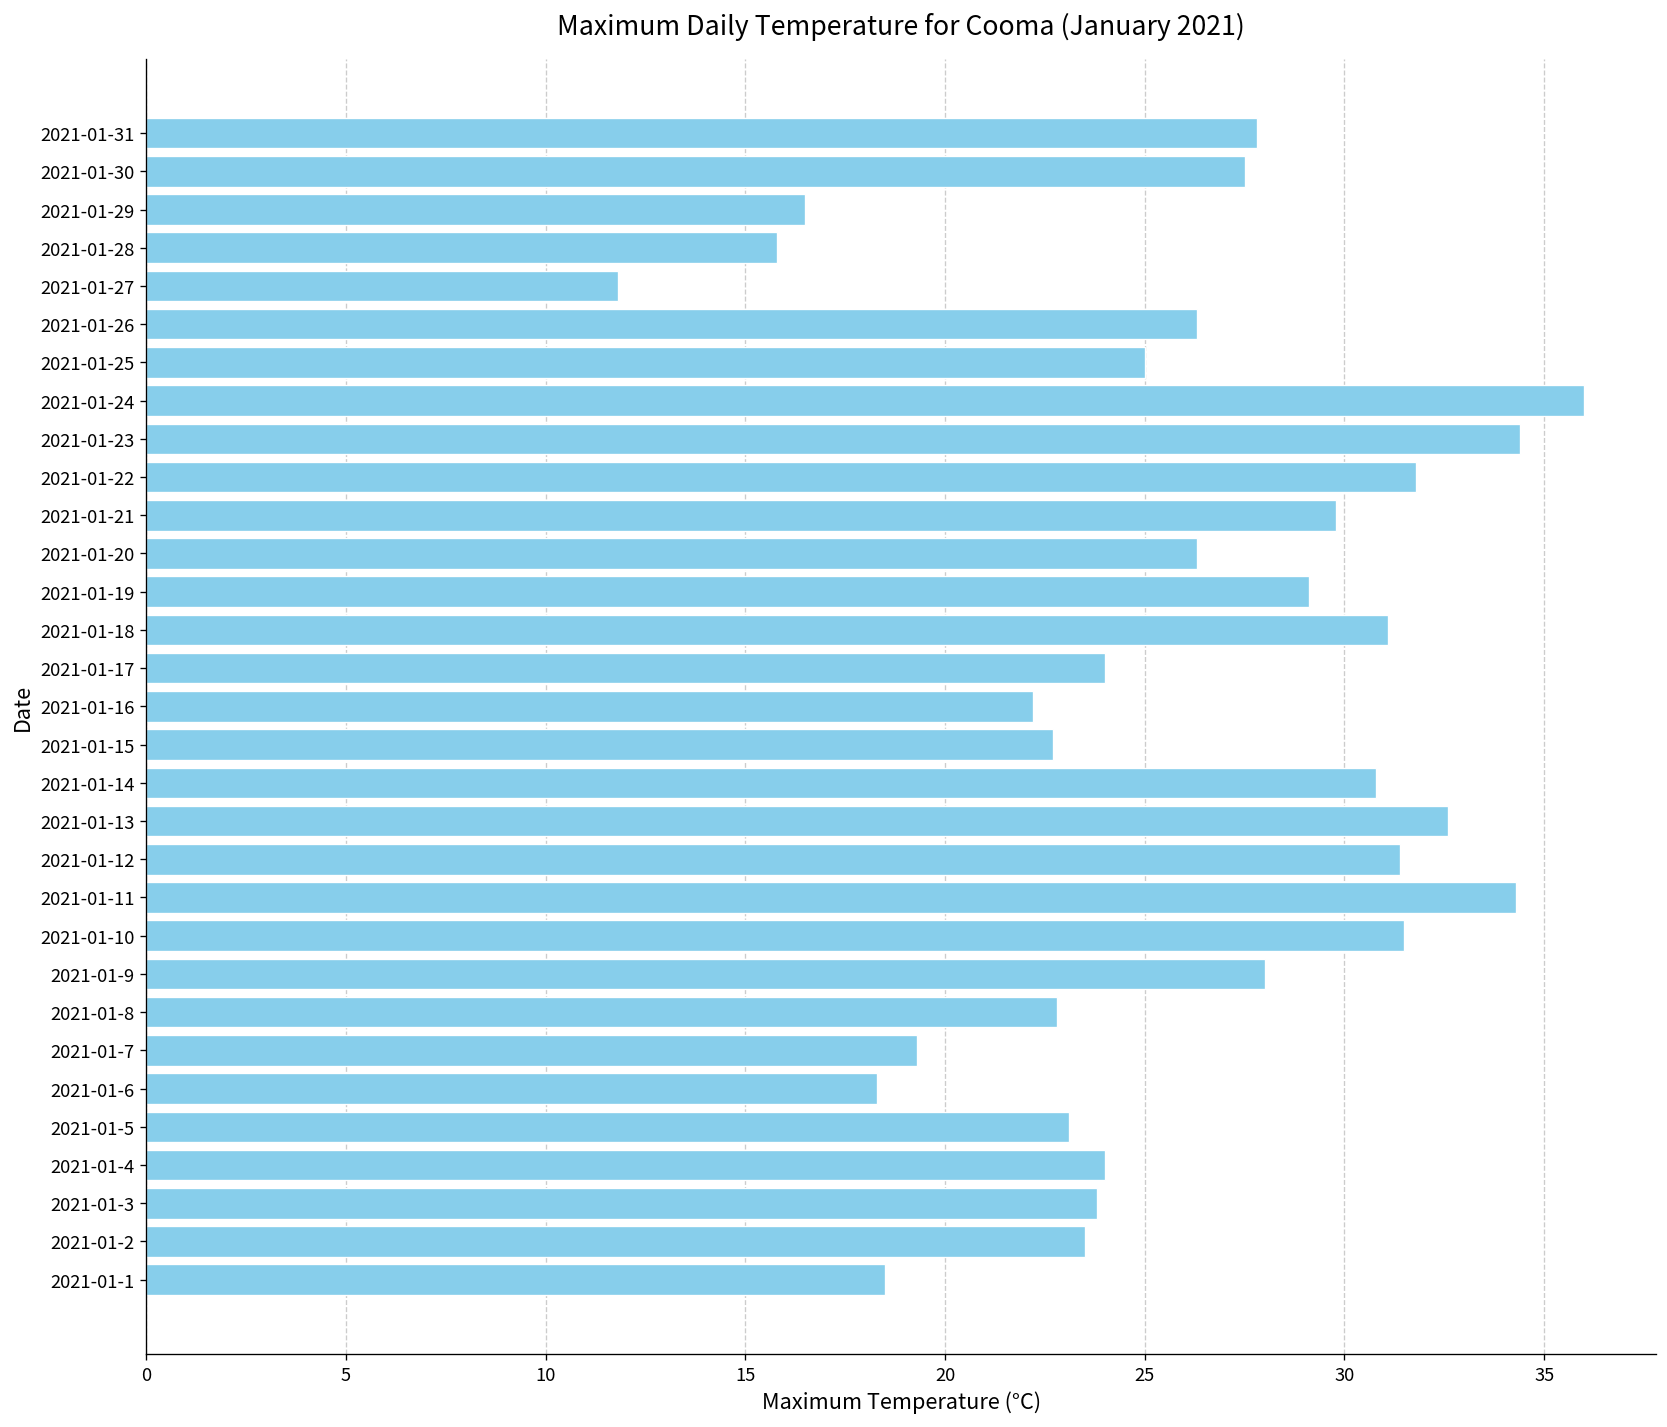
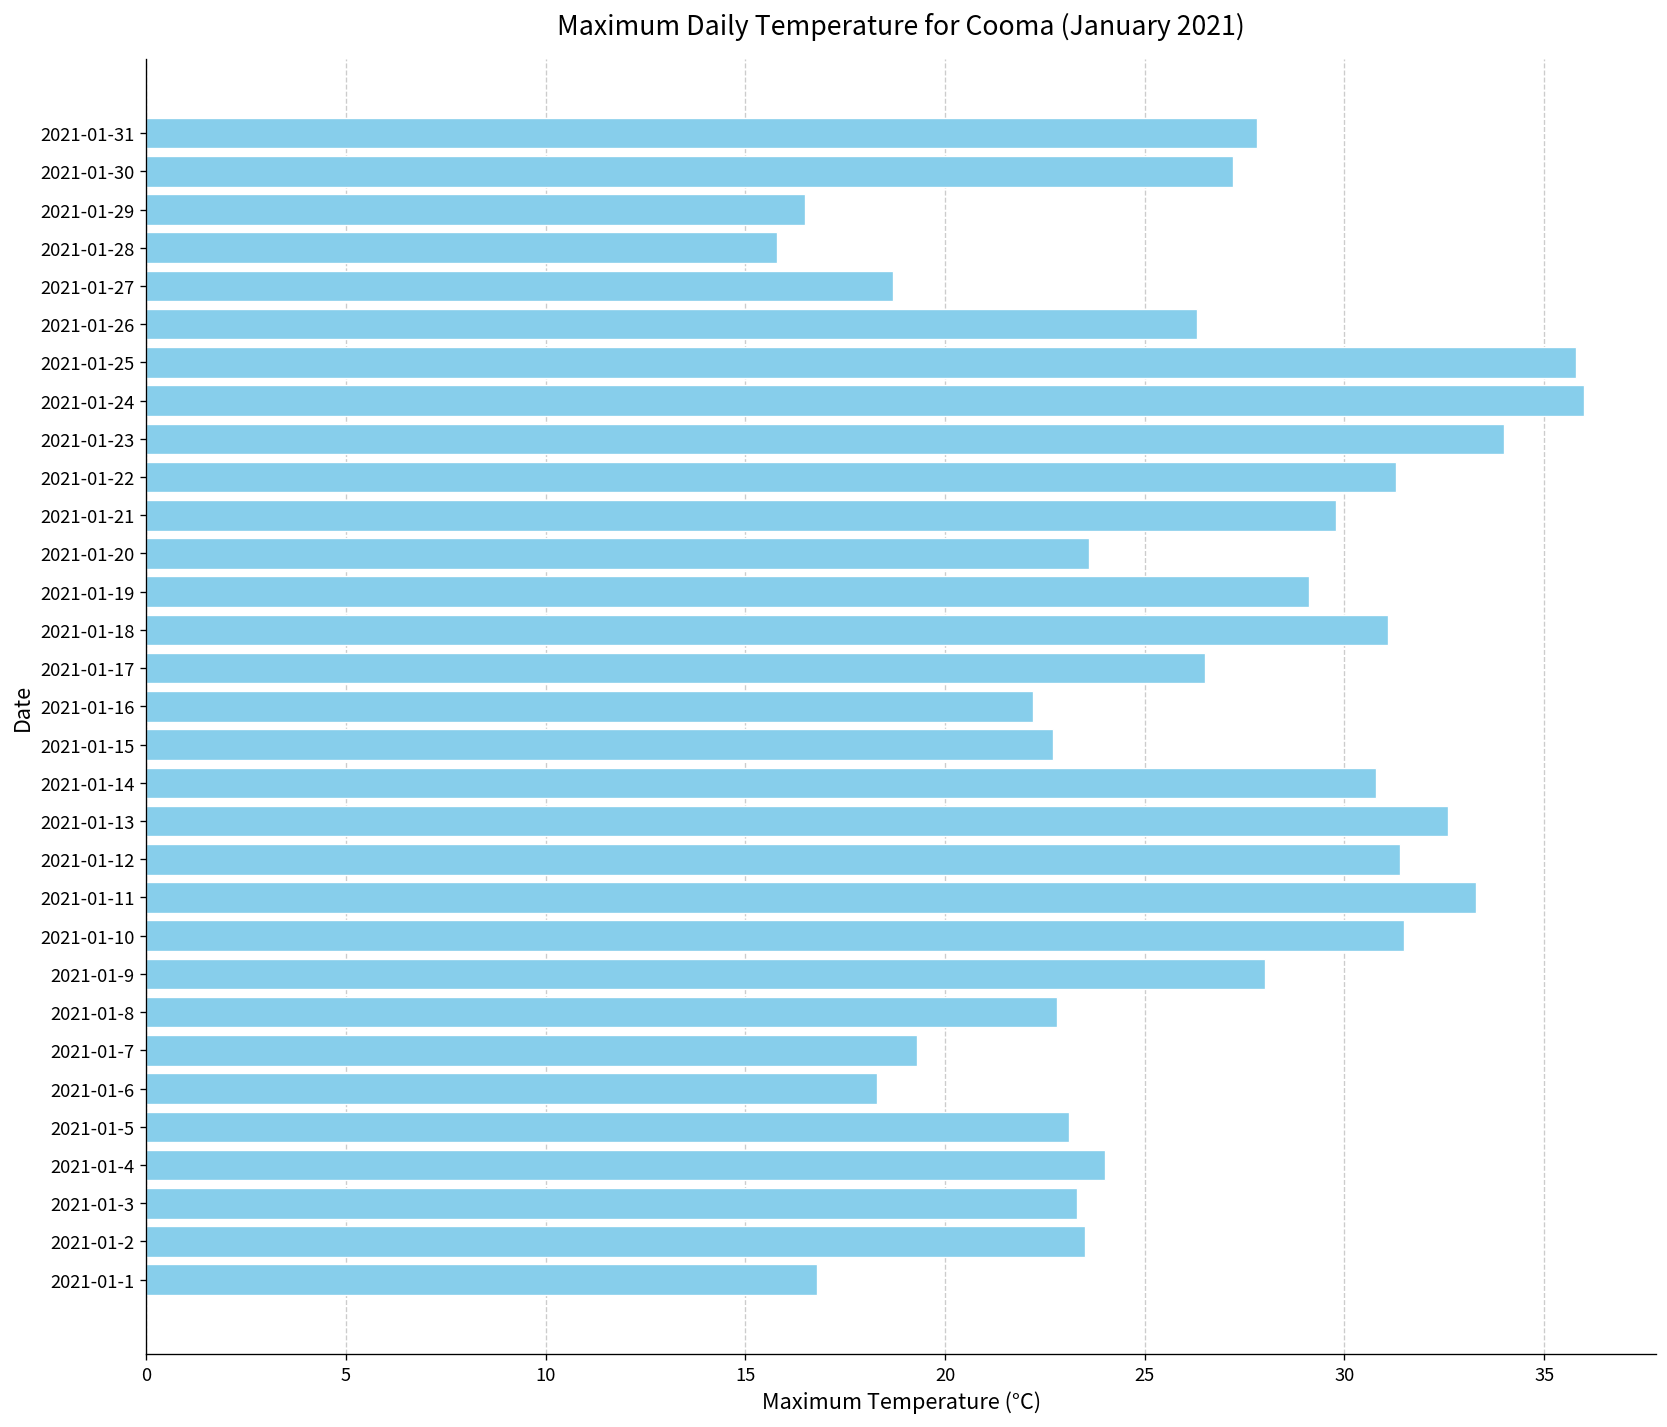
2021-01-30: 27.5 -> 27.2
2021-01-27: 11.8 -> 18.7
2021-01-25: 25.0 -> 35.8
2021-01-23: 34.4 -> 34.0
2021-01-22: 31.8 -> 31.3
2021-01-20: 26.3 -> 23.6
2021-01-17: 24.0 -> 26.5
2021-01-11: 34.3 -> 33.3
2021-01-3: 23.8 -> 23.3
2021-01-1: 18.5 -> 16.8
